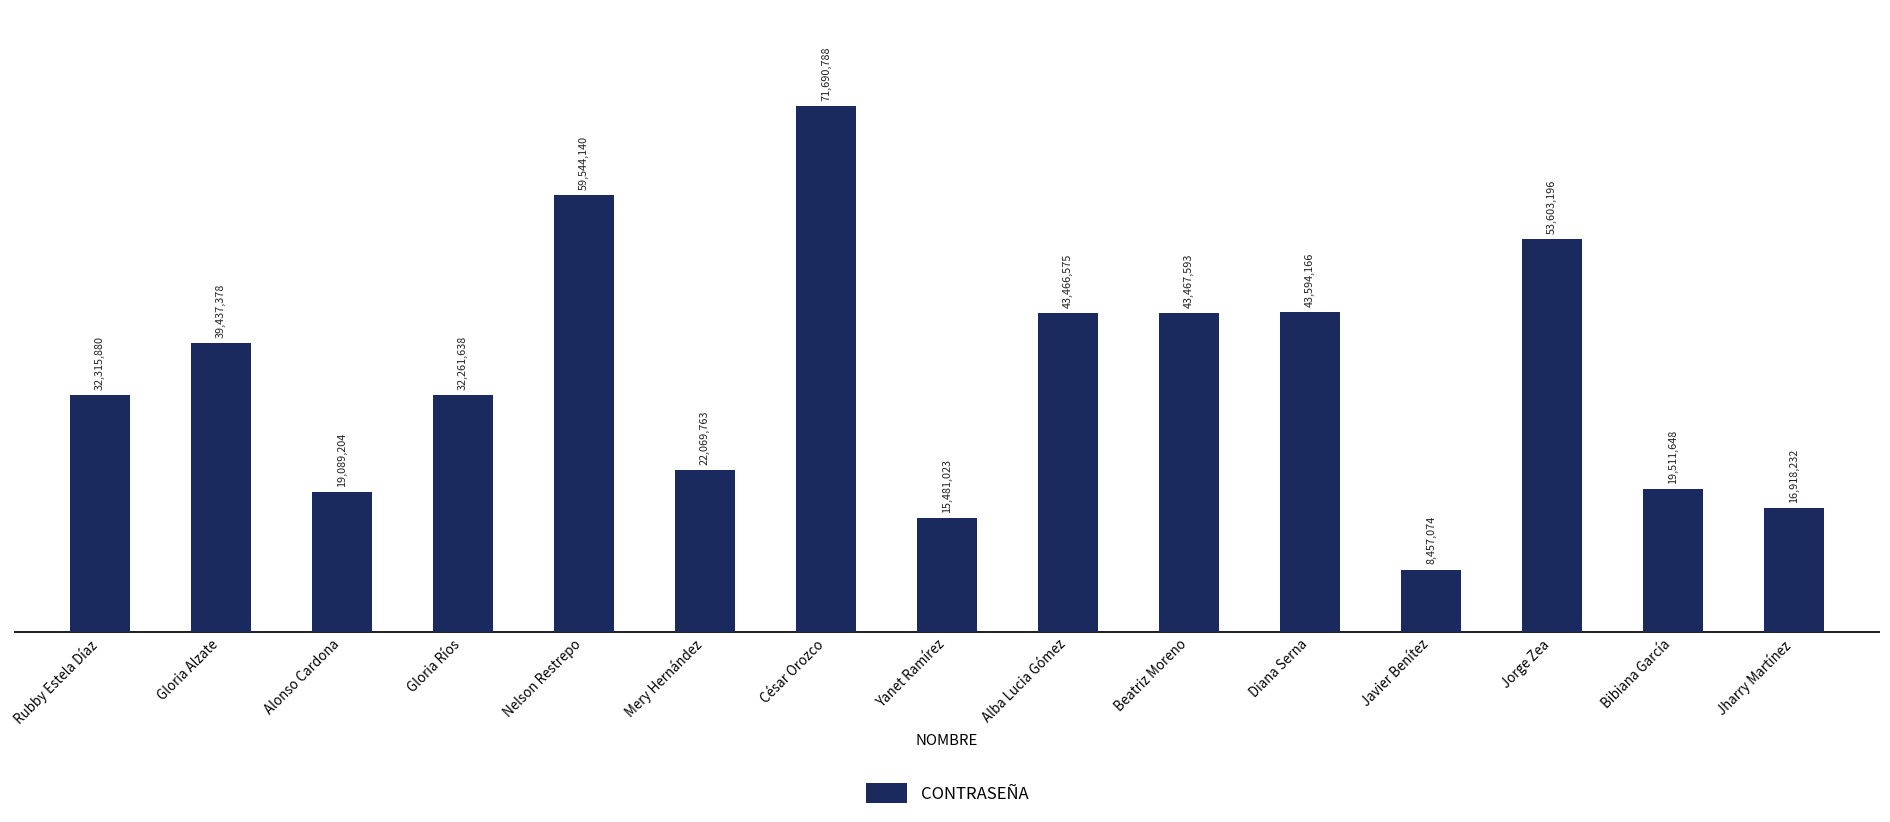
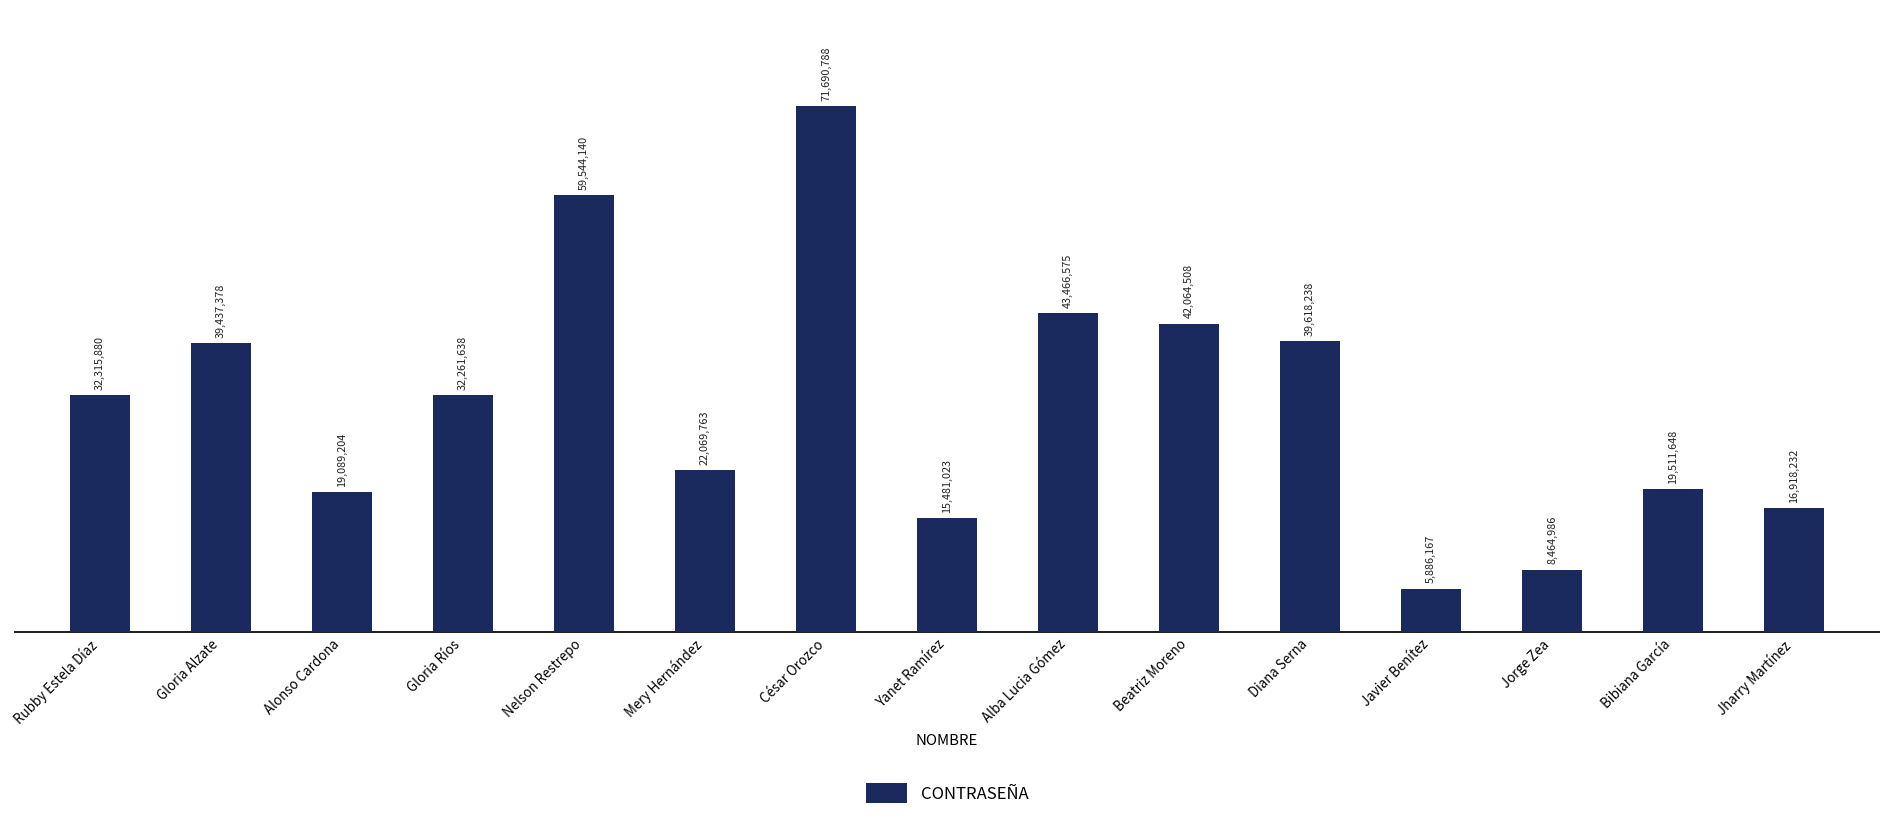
Beatriz Moreno: 43,467,593 -> 42,064,508
Diana Serna: 43,594,166 -> 39,618,238
Javier Benítez: 8,457,074 -> 5,886,167
Jorge Zea: 53,603,196 -> 8,464,986
